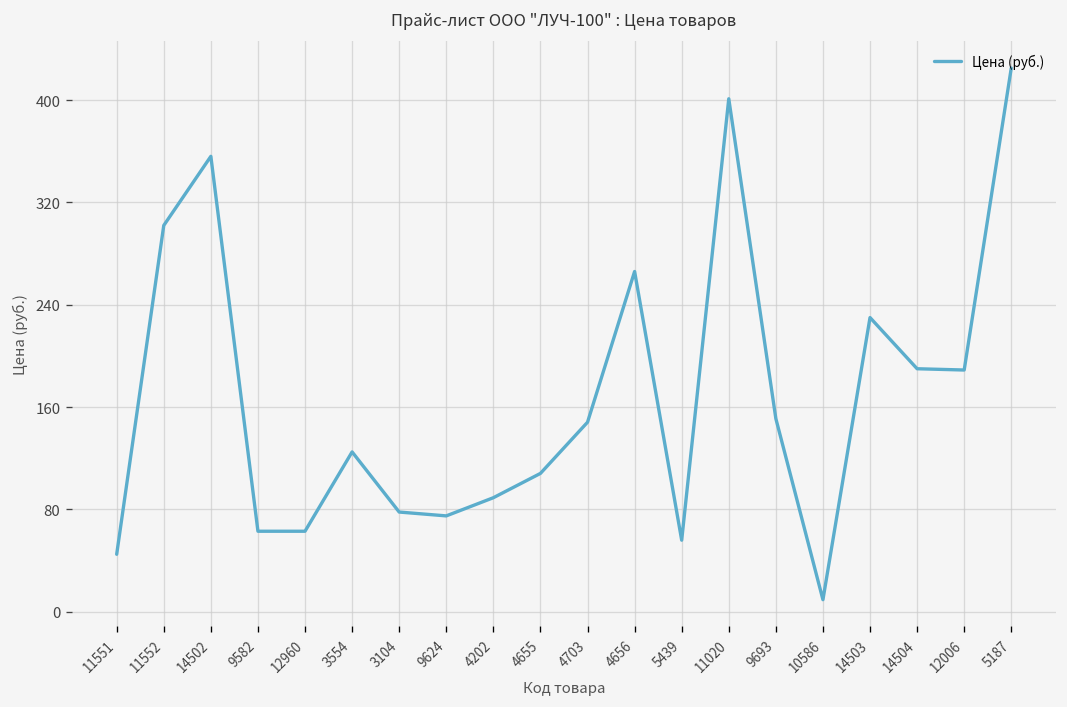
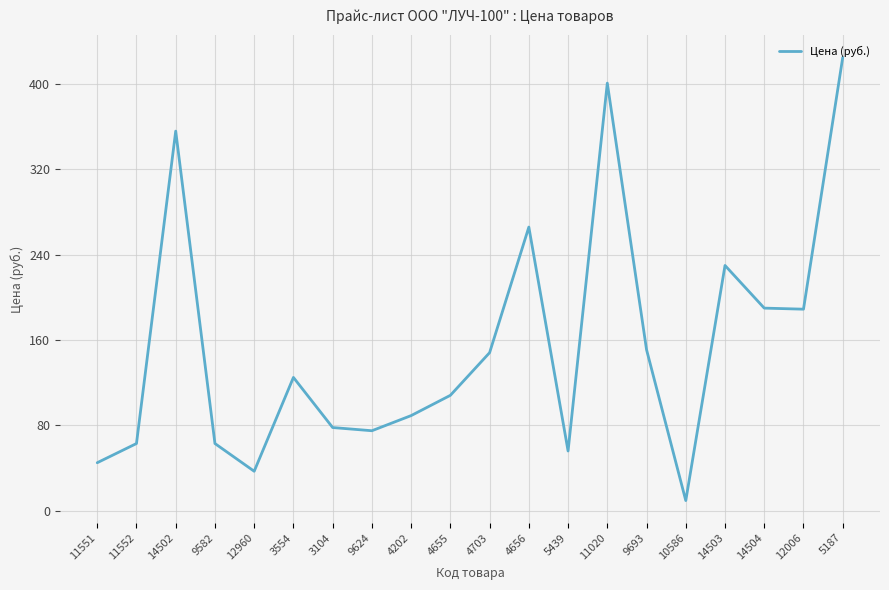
11552: 302 -> 63
12960: 63 -> 37
